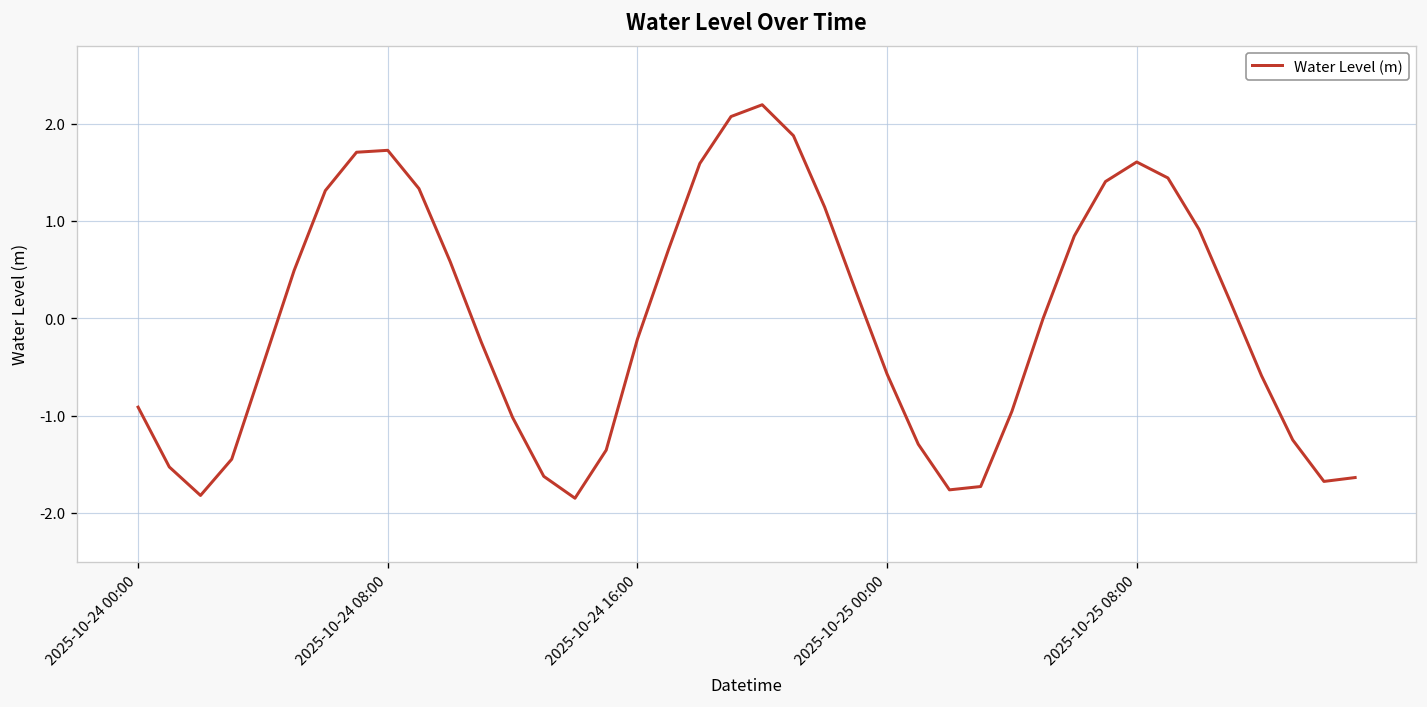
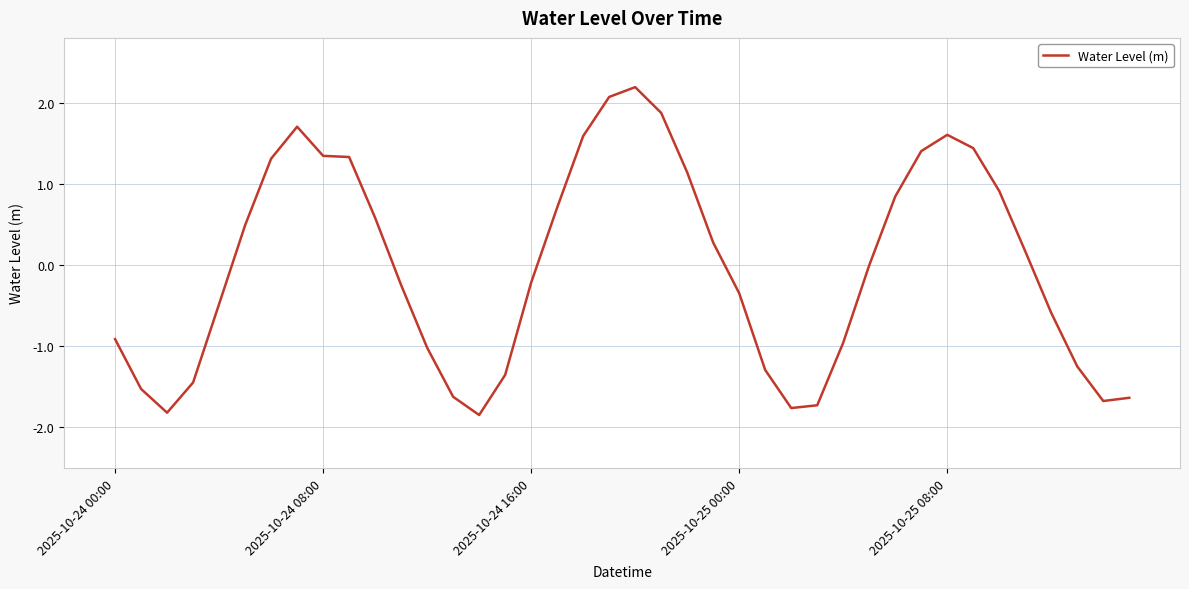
2025-10-24 08:00: 1.7 -> 1.3
2025-10-25 00:00: -0.6 -> -0.3
